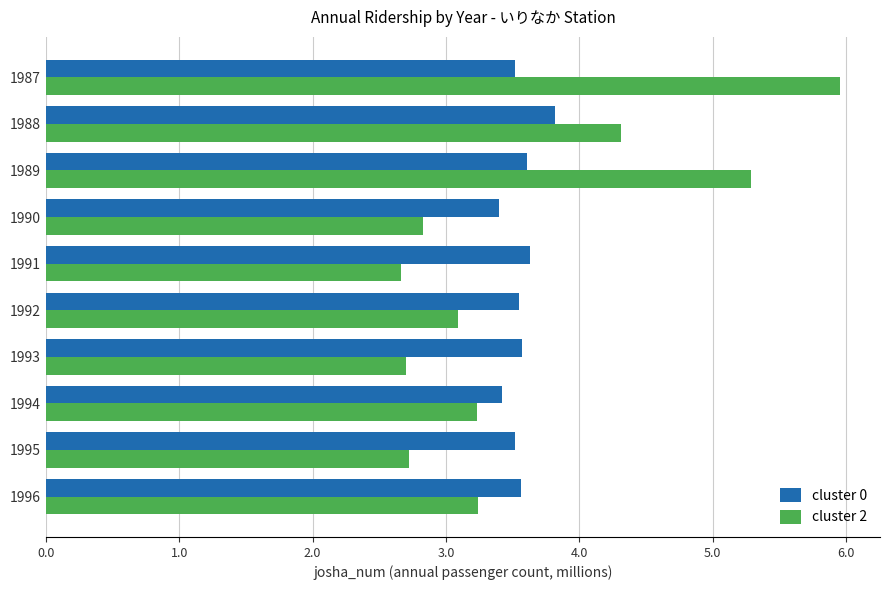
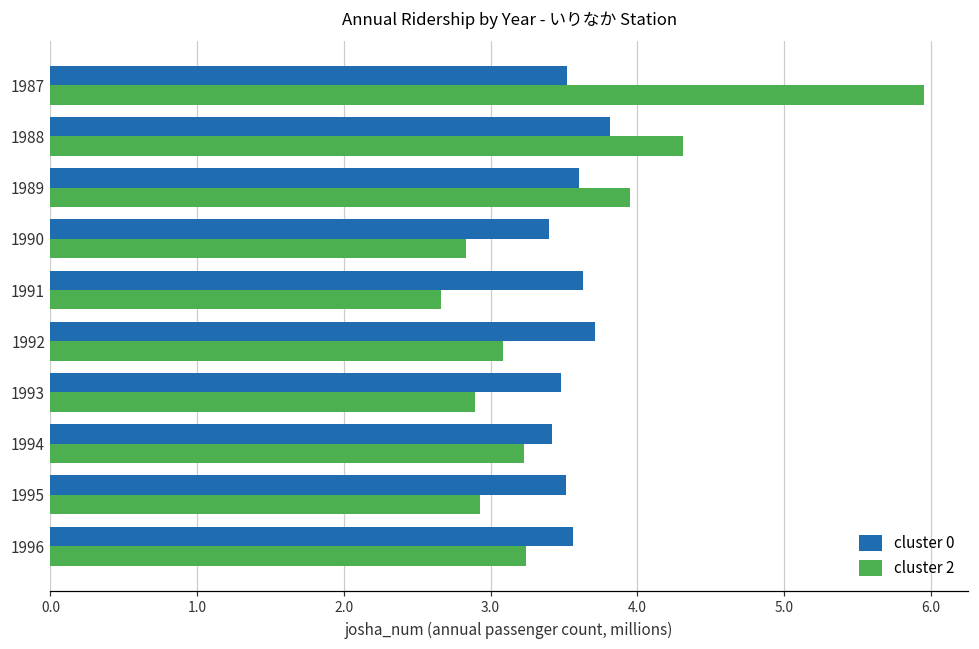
cluster 2, 1989: 5.29 -> 3.95
cluster 0, 1992: 3.55 -> 3.71
cluster 0, 1993: 3.57 -> 3.48
cluster 2, 1993: 2.70 -> 2.90
cluster 2, 1995: 2.72 -> 2.93
